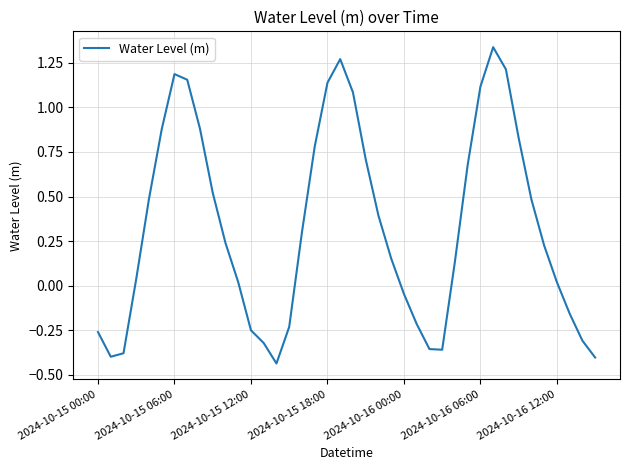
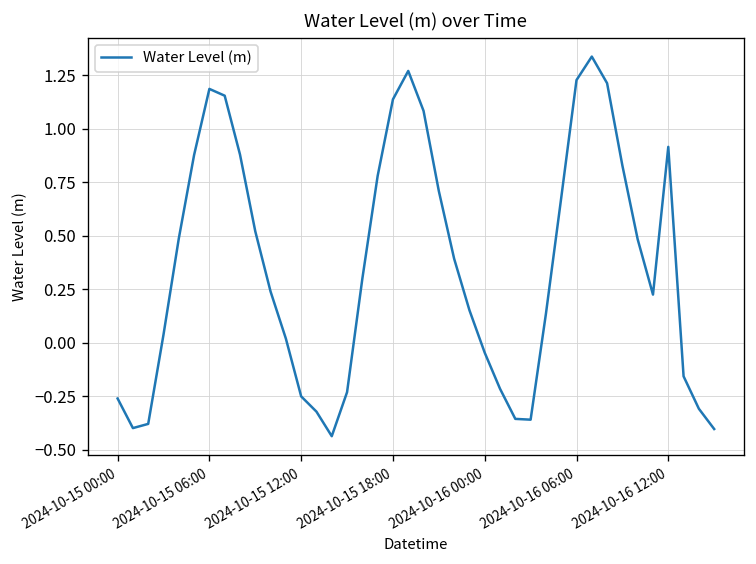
2024-10-16 06:00: 1.12 -> 1.23
2024-10-16 12:00: 0.02 -> 0.92
